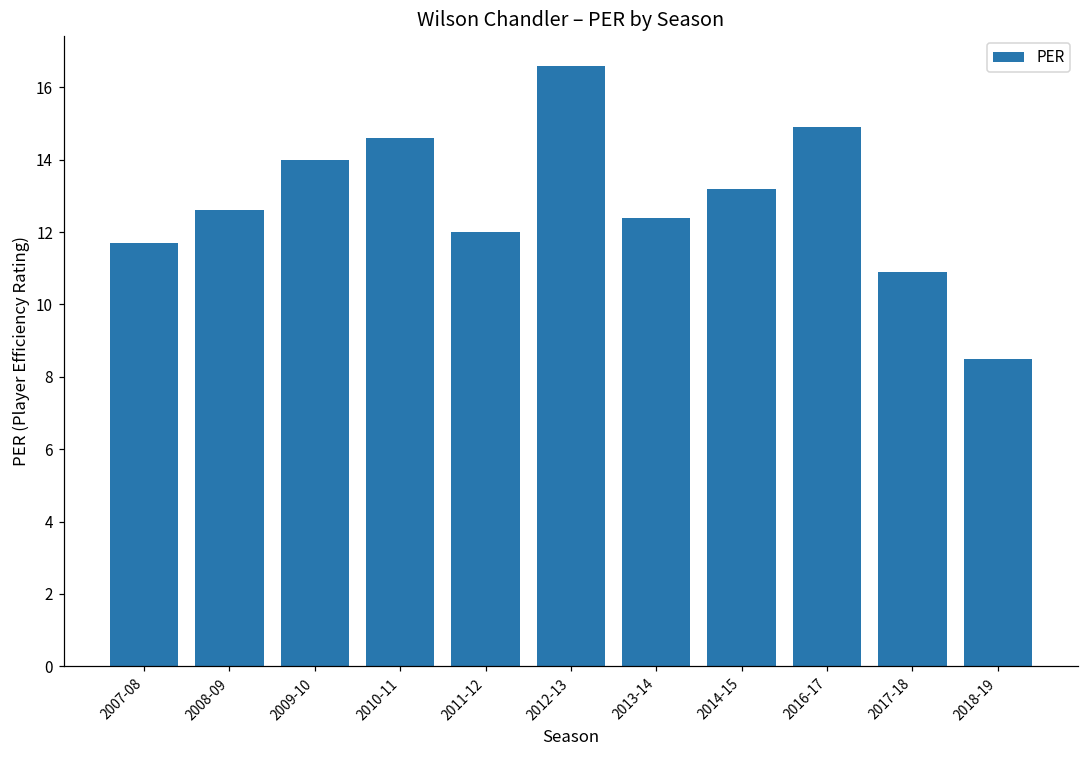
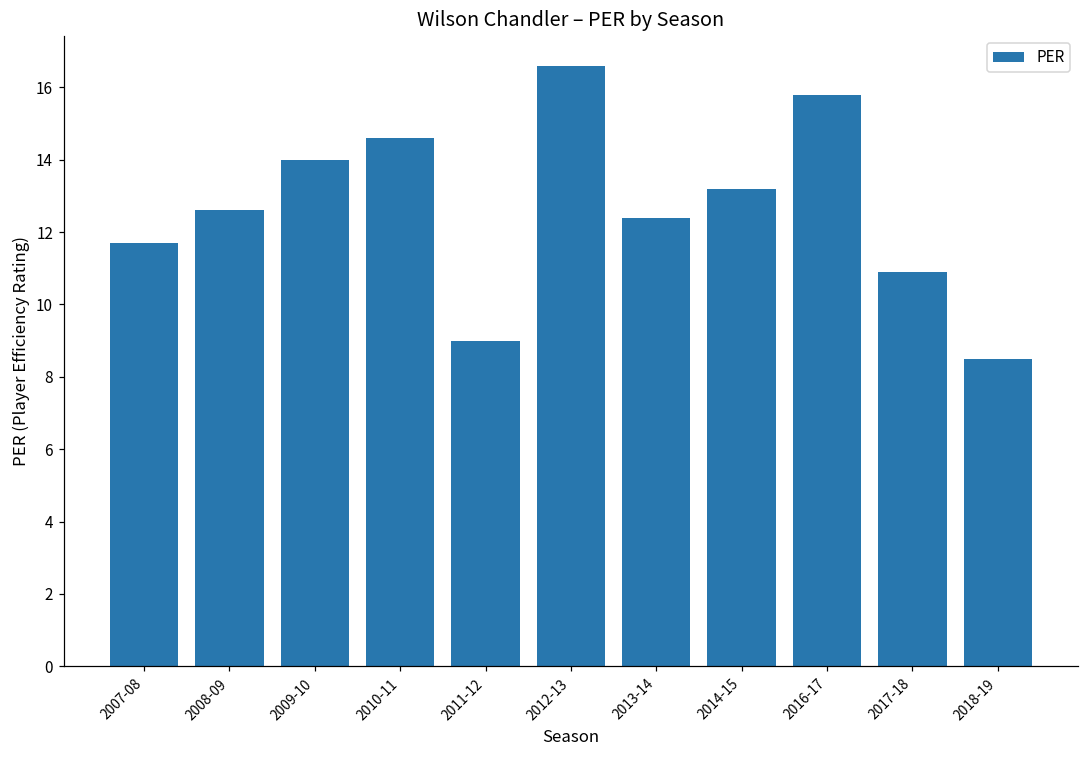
2011-12: 12 -> 9
2016-17: 14.9 -> 15.8
